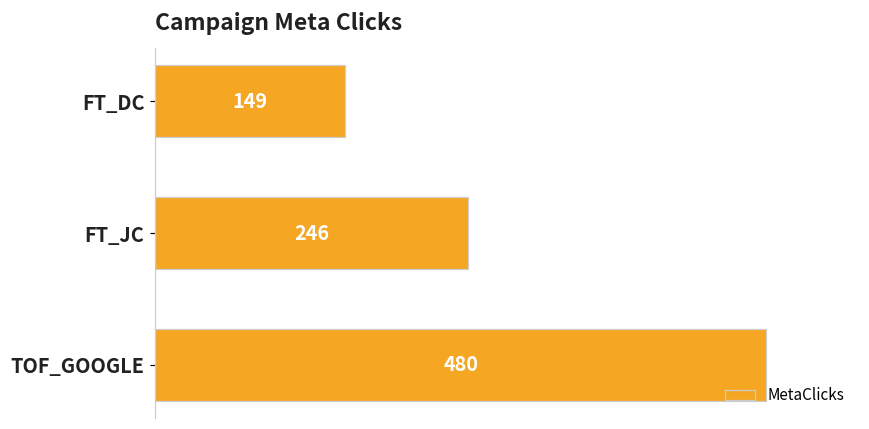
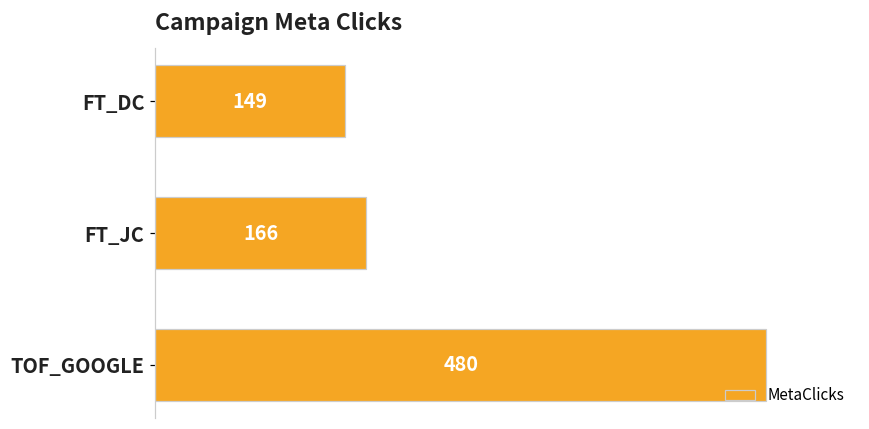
FT_JC: 246 -> 166
